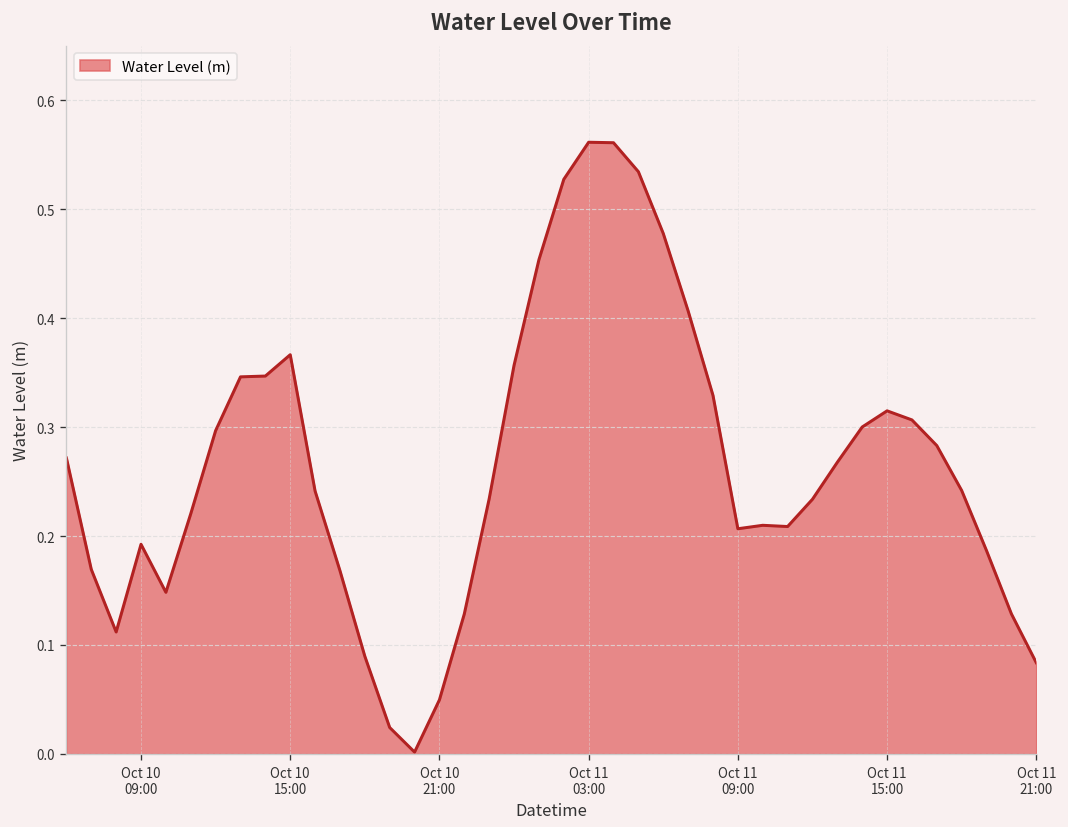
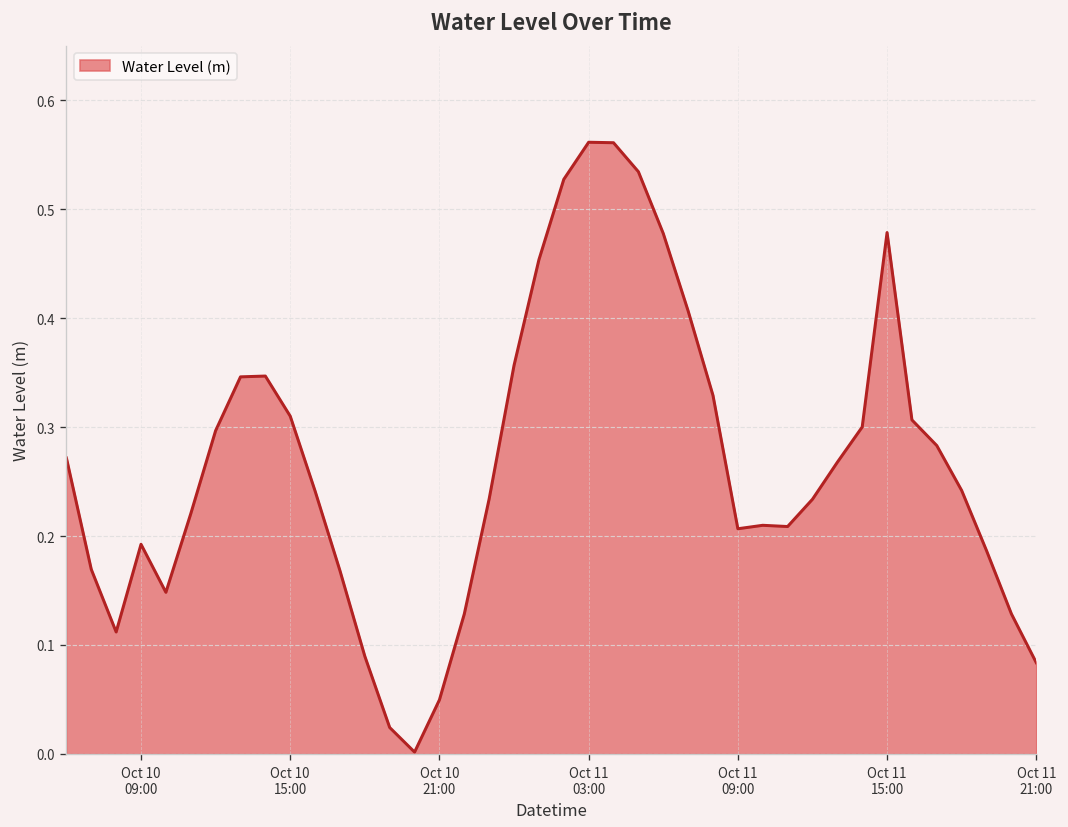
Oct 10 15:00: 0.37 -> 0.31
Oct 11 15:00: 0.31 -> 0.48
